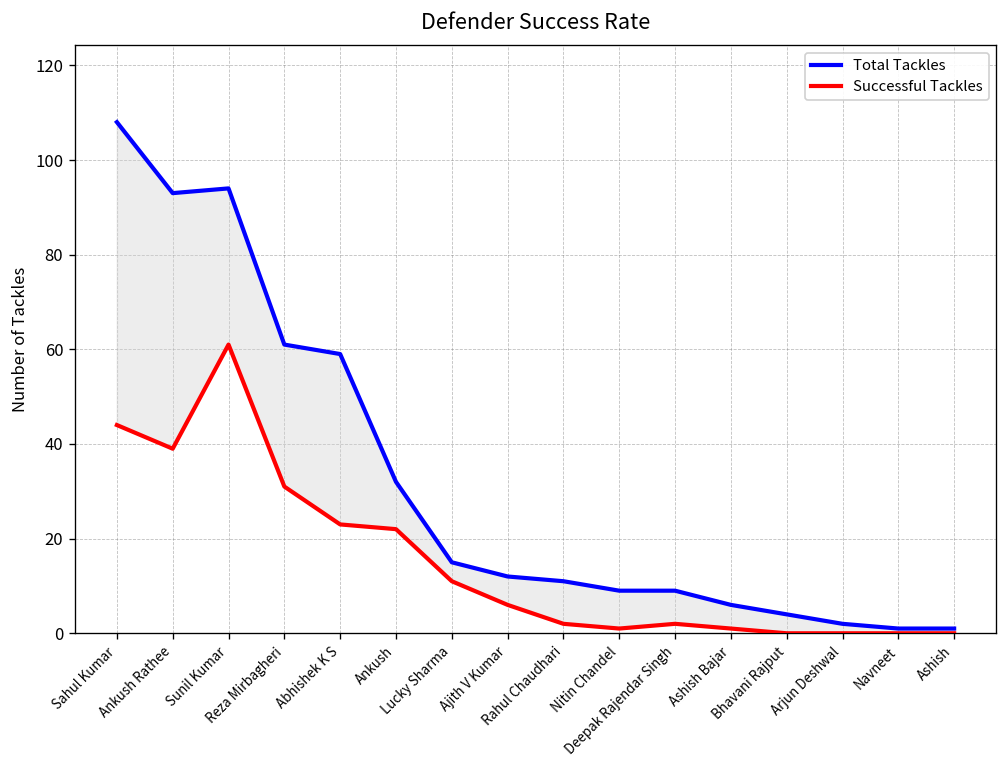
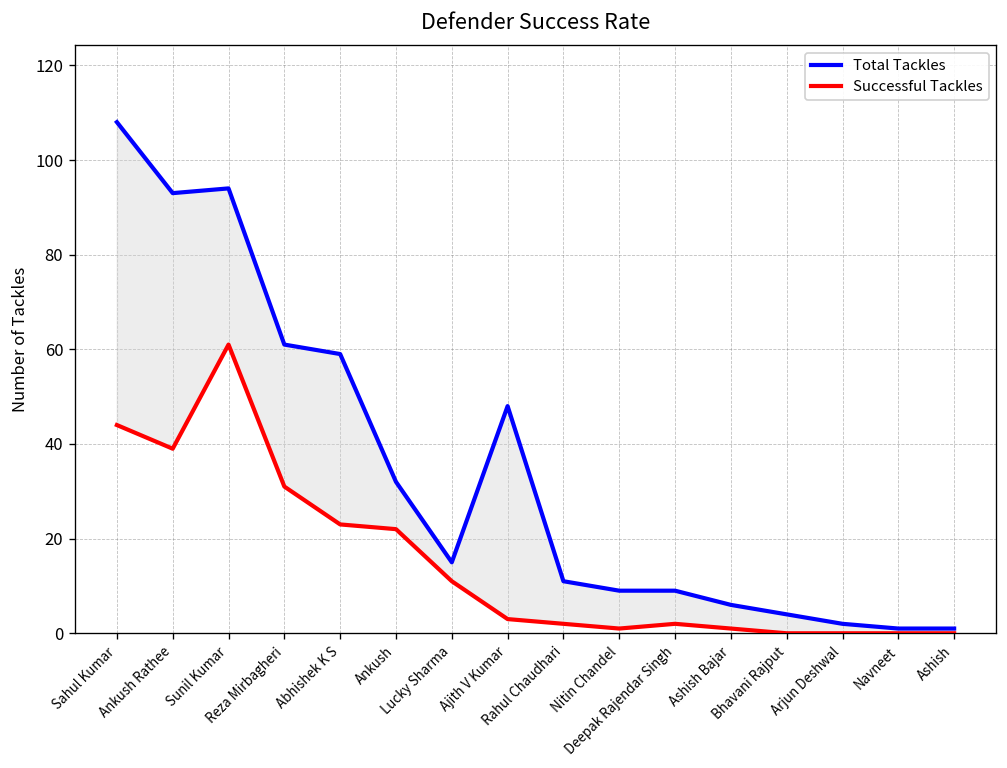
Total Tackles, Ajith V Kumar: 12 -> 48
Successful Tackles, Ajith V Kumar: 6 -> 3
